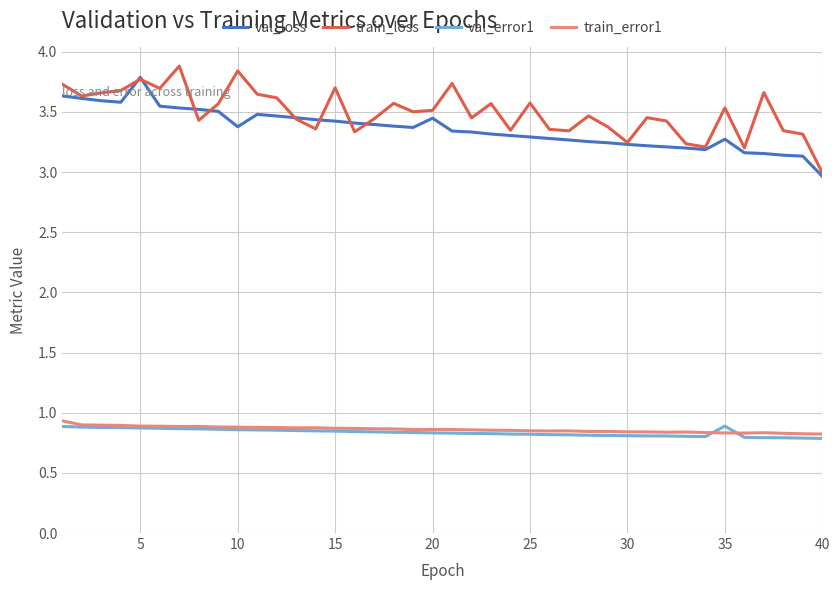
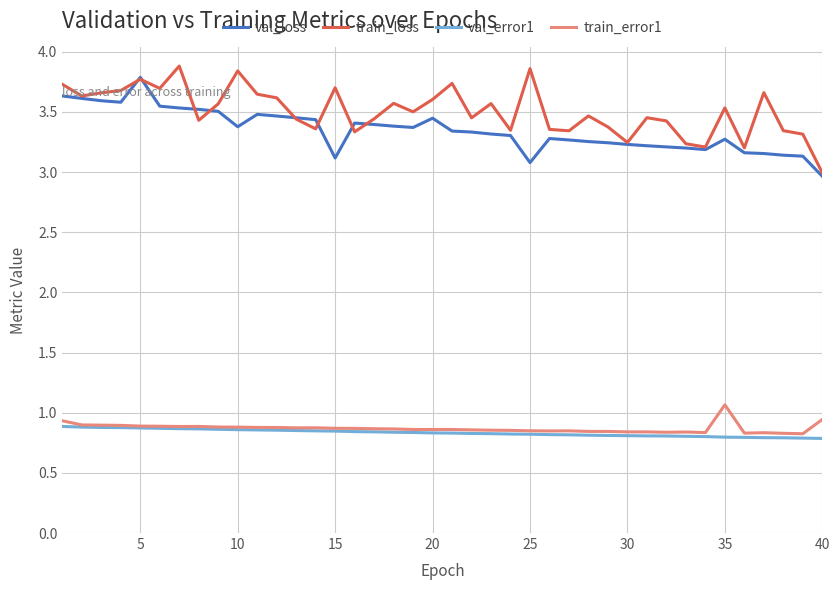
val_loss, 15: 3.42 -> 3.12
train_loss, 20: 3.51 -> 3.60
val_loss, 25: 3.29 -> 3.08
train_loss, 25: 3.57 -> 3.86
val_error1, 35: 0.89 -> 0.80
train_error1, 35: 0.83 -> 1.07
train_error1, 40: 0.82 -> 0.94
